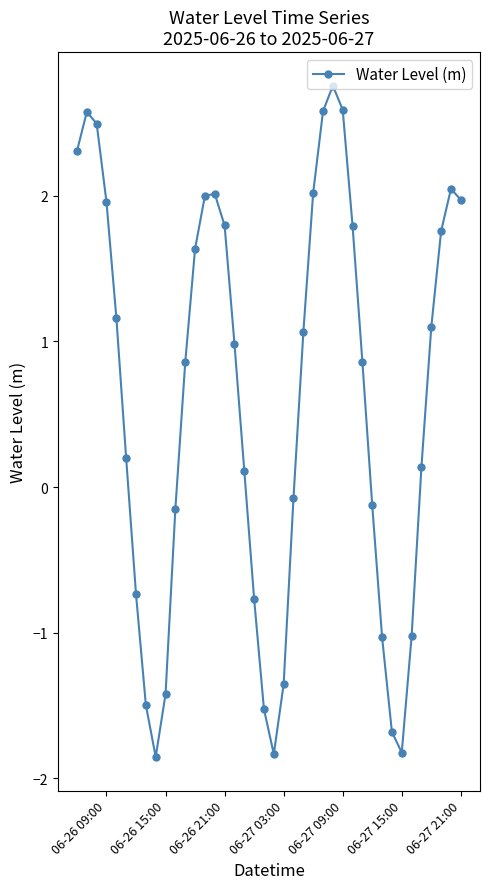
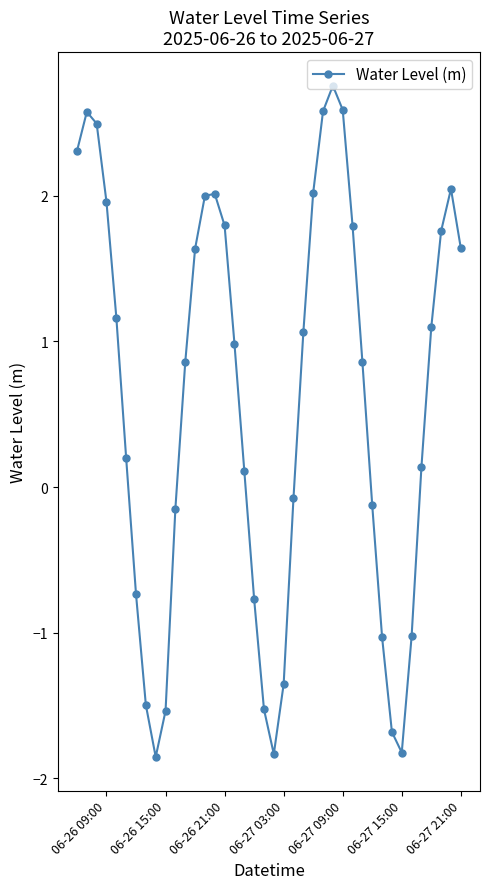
06-26 15:00: -1.42 -> -1.54
06-27 21:00: 1.97 -> 1.64
